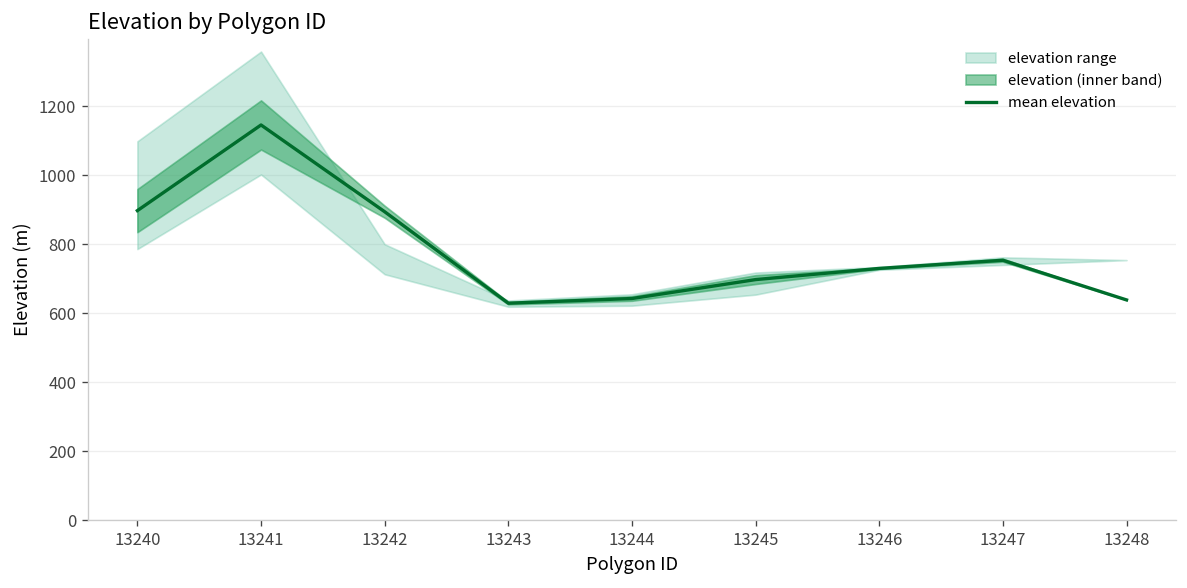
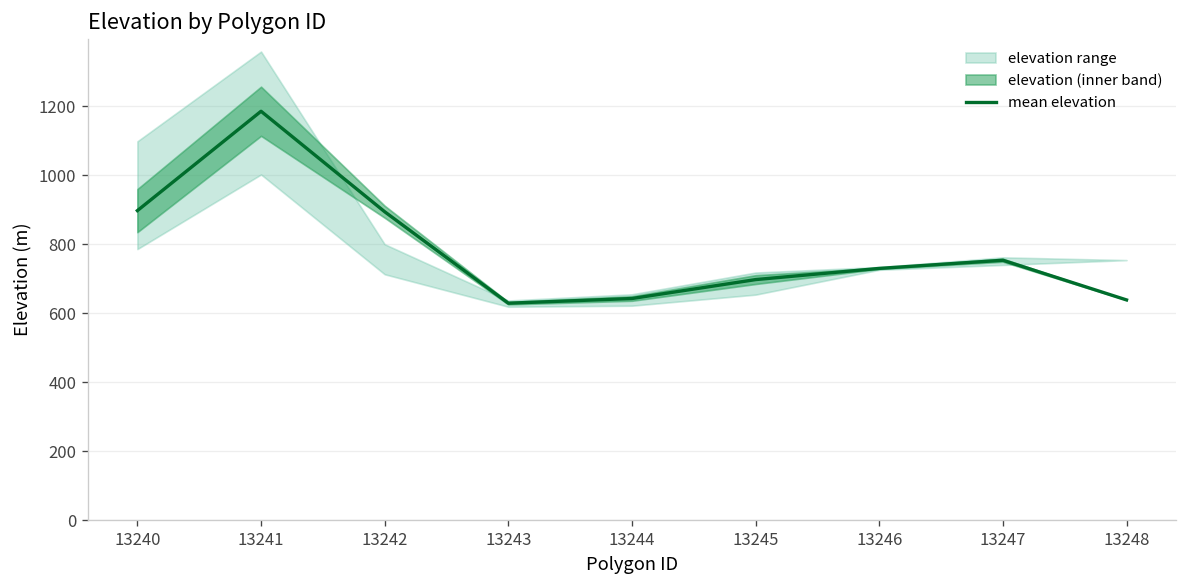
mean elevation, 13241: 1150 -> 1190
